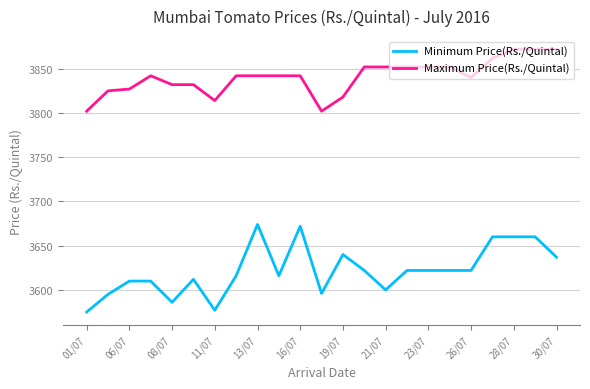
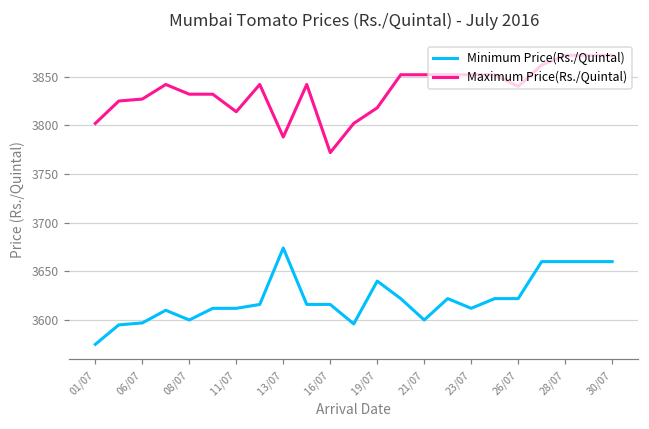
Minimum Price(Rs./Quintal), 06/07: 3610 -> 3600
Minimum Price(Rs./Quintal), 08/07: 3590 -> 3600
Minimum Price(Rs./Quintal), 11/07: 3580 -> 3610
Maximum Price(Rs./Quintal), 13/07: 3840 -> 3790
Minimum Price(Rs./Quintal), 16/07: 3670 -> 3620
Maximum Price(Rs./Quintal), 16/07: 3840 -> 3770
Minimum Price(Rs./Quintal), 23/07: 3620 -> 3610
Minimum Price(Rs./Quintal), 30/07: 3640 -> 3660
